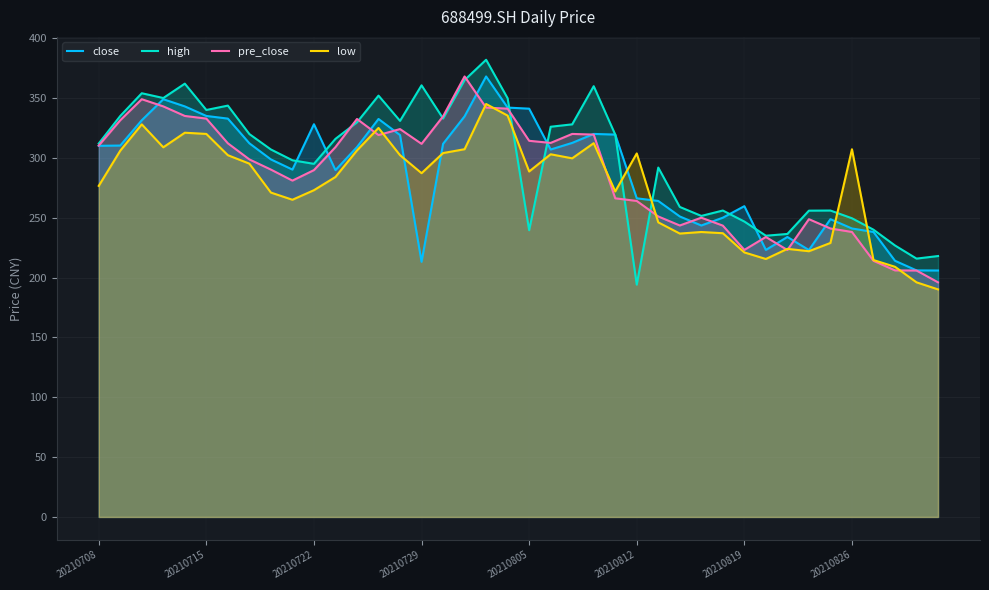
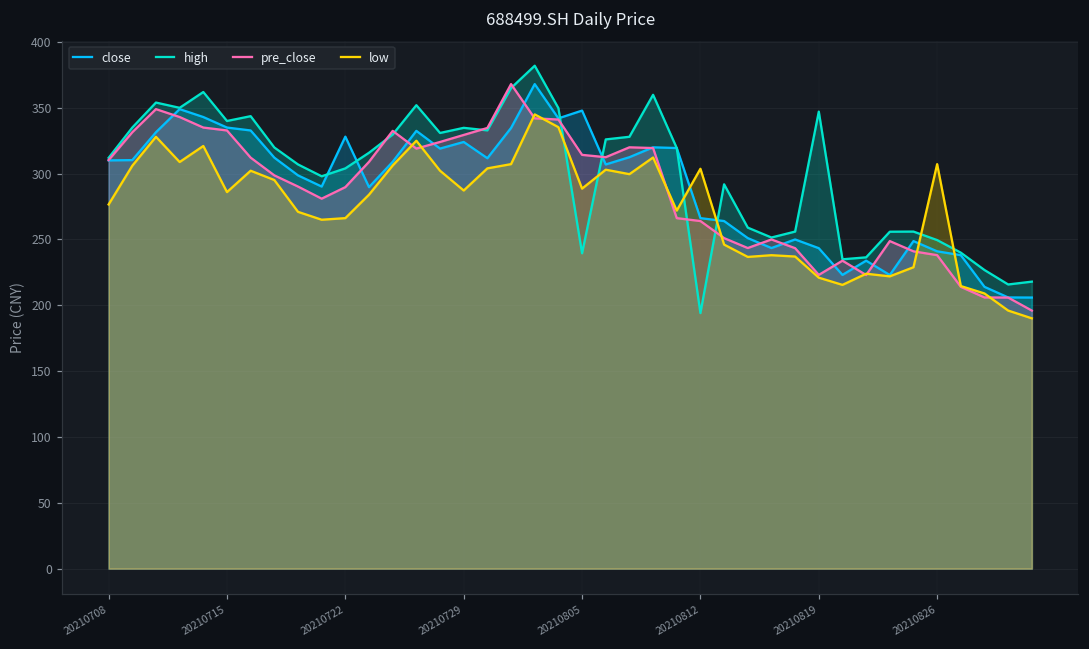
low, 20210715: 320 -> 286
high, 20210722: 295 -> 304
low, 20210722: 273 -> 266
close, 20210729: 213 -> 324
high, 20210729: 361 -> 335
pre_close, 20210729: 312 -> 329
close, 20210805: 341 -> 348
close, 20210819: 260 -> 243
high, 20210819: 247 -> 347
